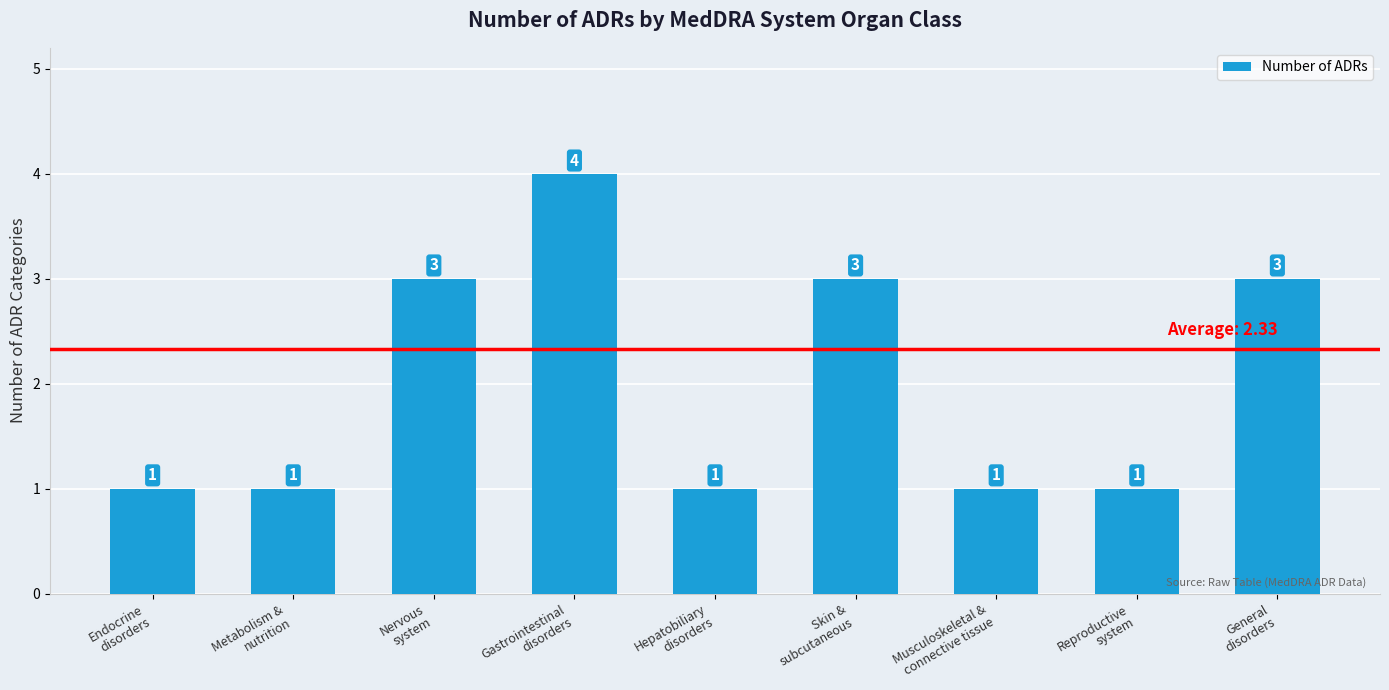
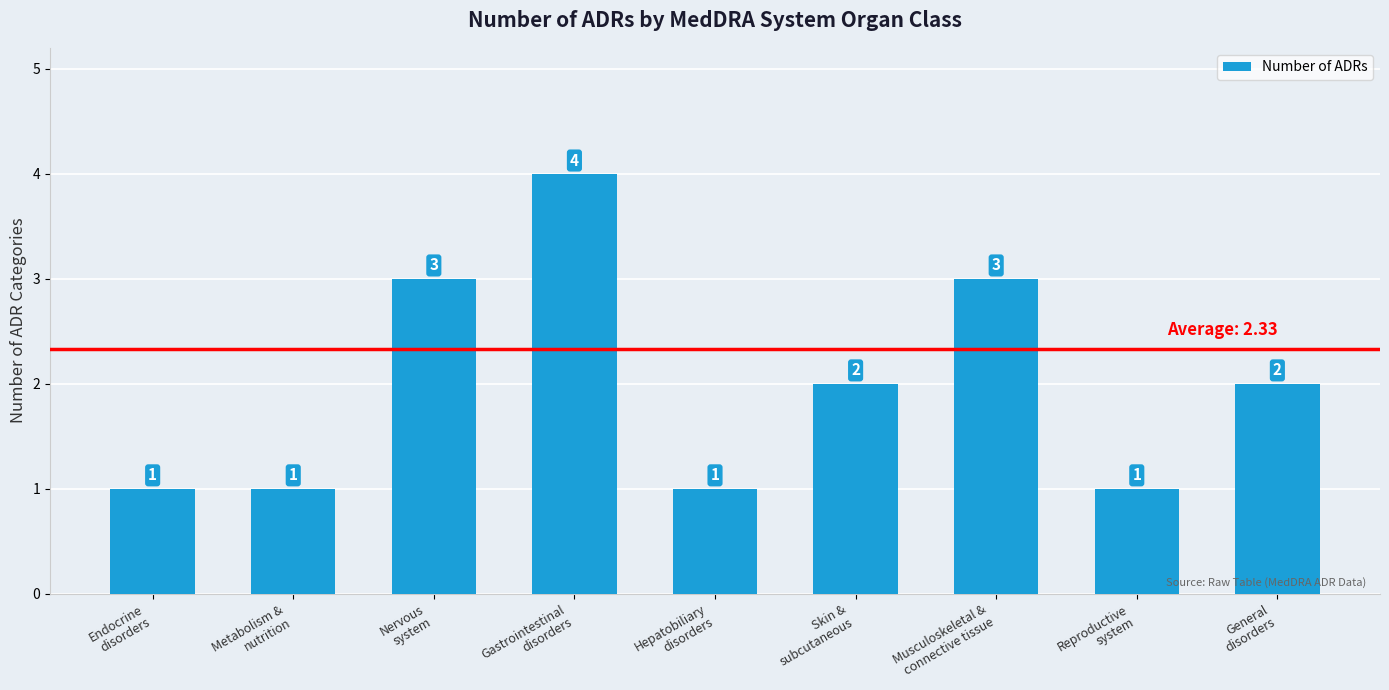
Skin & subcutaneous: 3 -> 2
Musculoskeletal & connective tissue: 1 -> 3
General disorders: 3 -> 2
